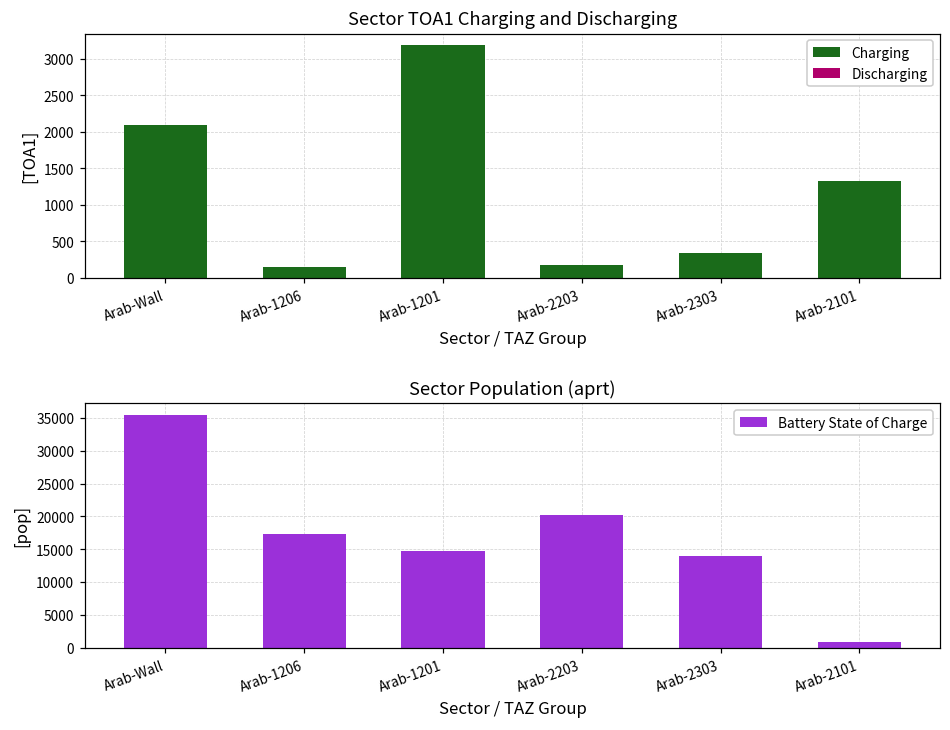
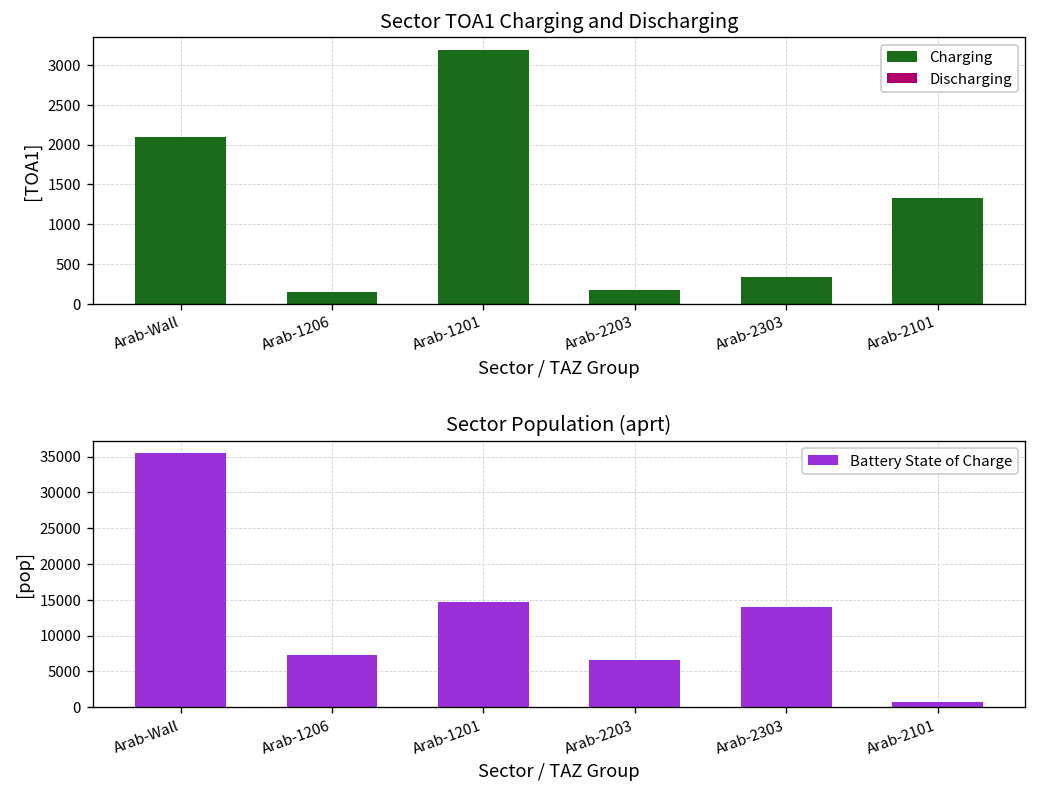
Sector Population (aprt), Arab-1206: 17000 -> 7000
Sector Population (aprt), Arab-2203: 20000 -> 7000
